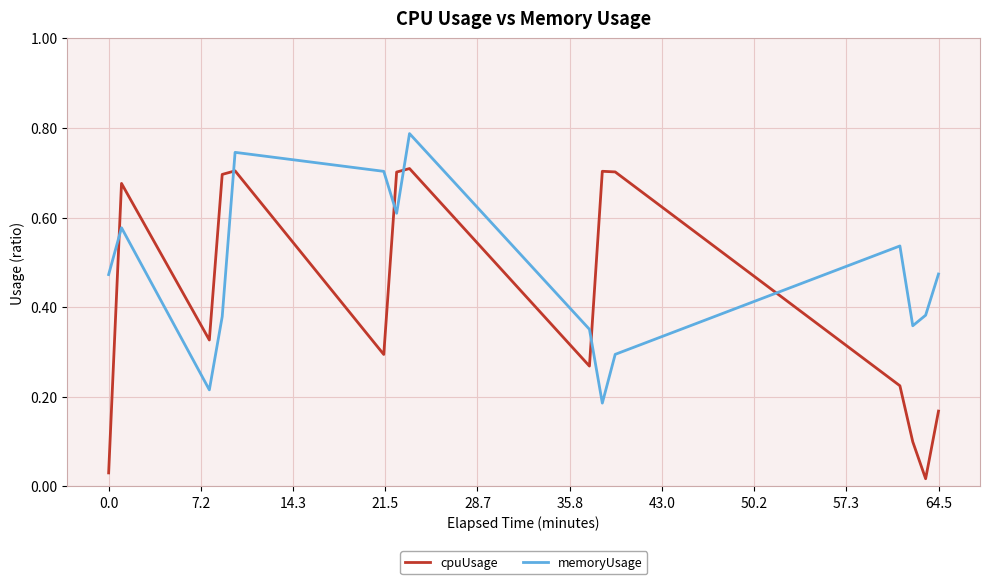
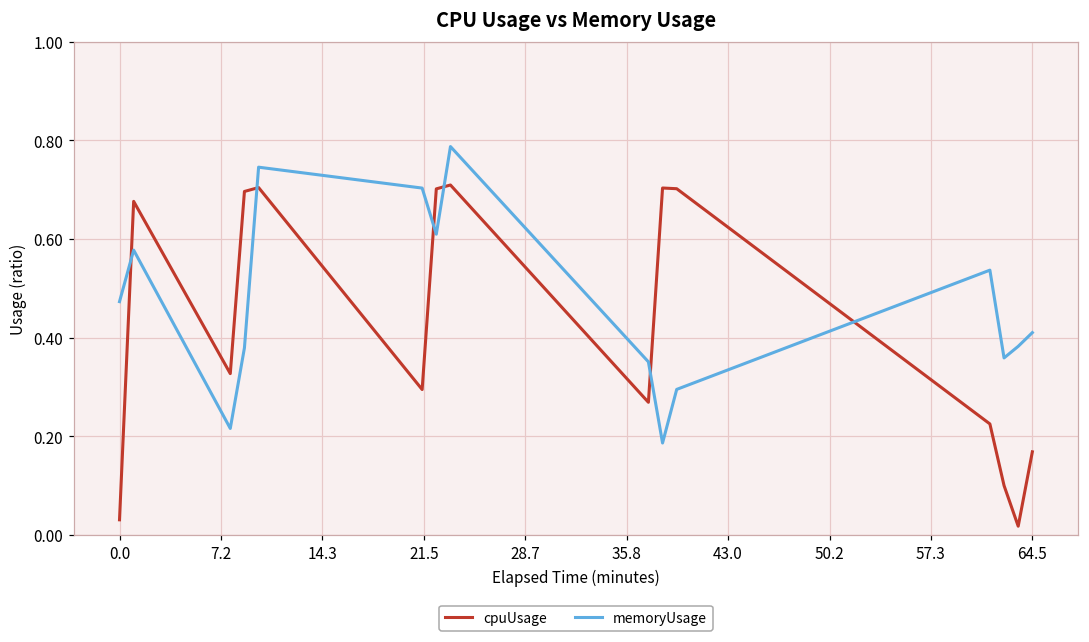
memoryUsage, 64.5: 0.47 -> 0.41
